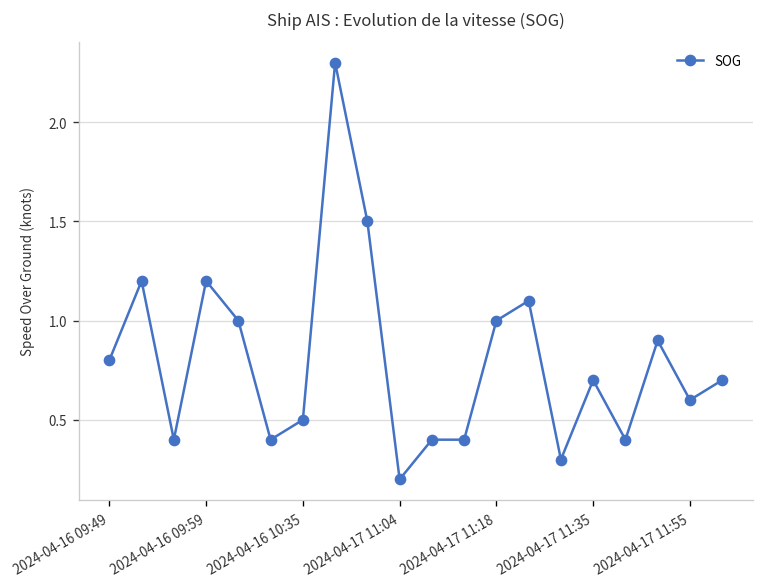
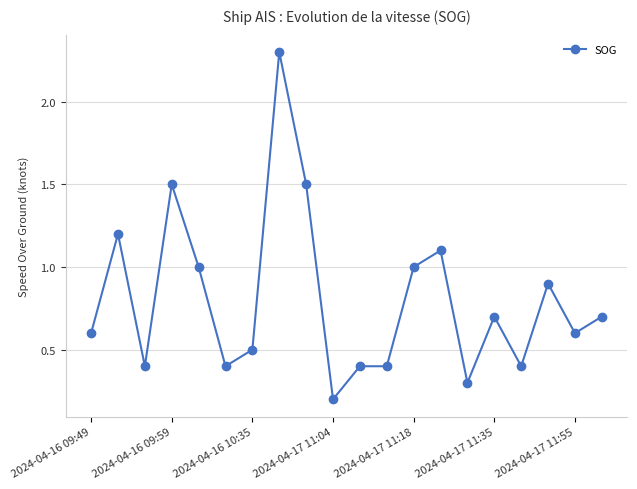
2024-04-16 09:49: 0.8 -> 0.6
2024-04-16 09:59: 1.2 -> 1.5
